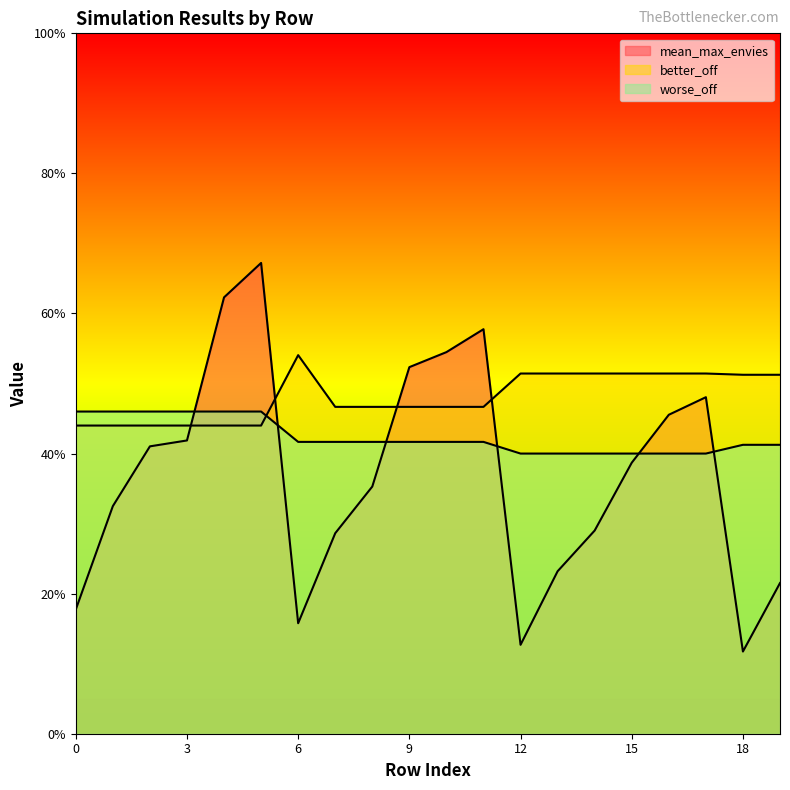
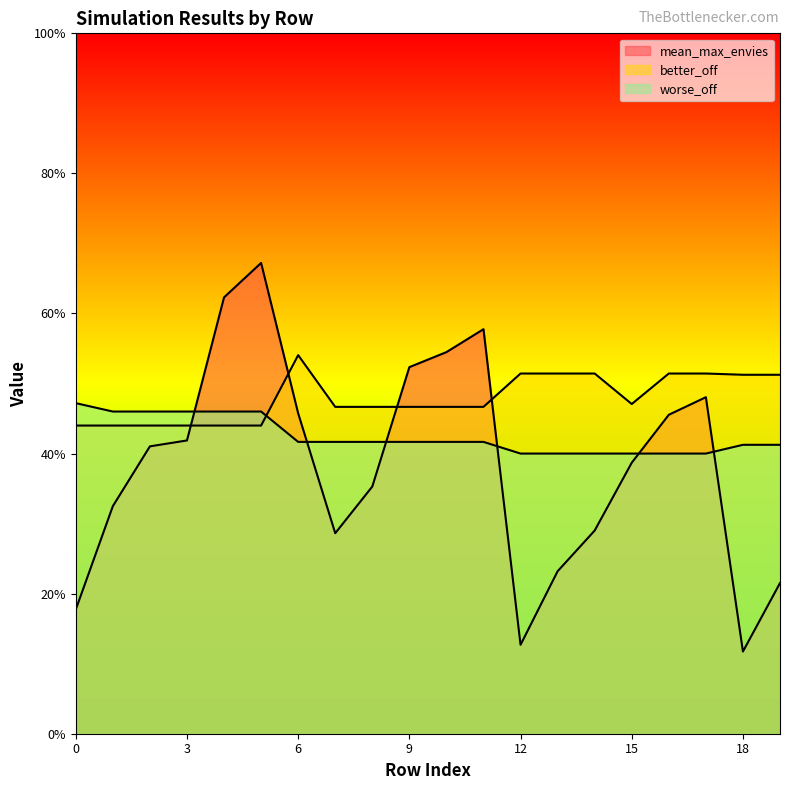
worse_off, 0: 46% -> 47%
mean_max_envies, 6: 16% -> 46%
better_off, 15: 51% -> 47%
